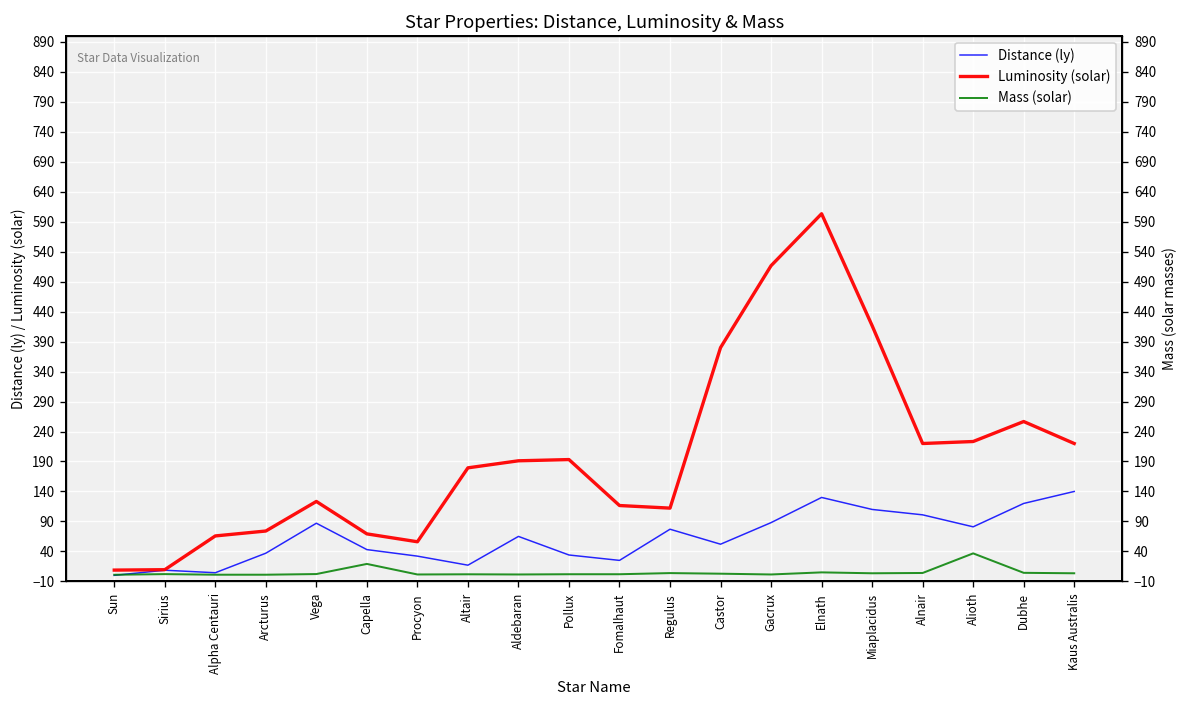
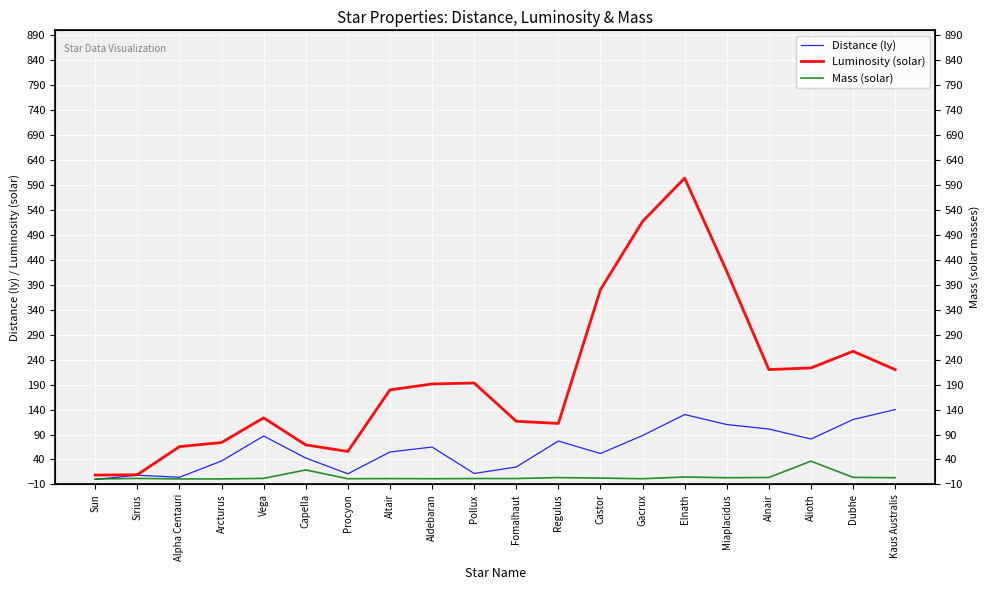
Distance (ly), Procyon: 30 -> 10
Distance (ly), Altair: 20 -> 60
Distance (ly), Pollux: 30 -> 10
